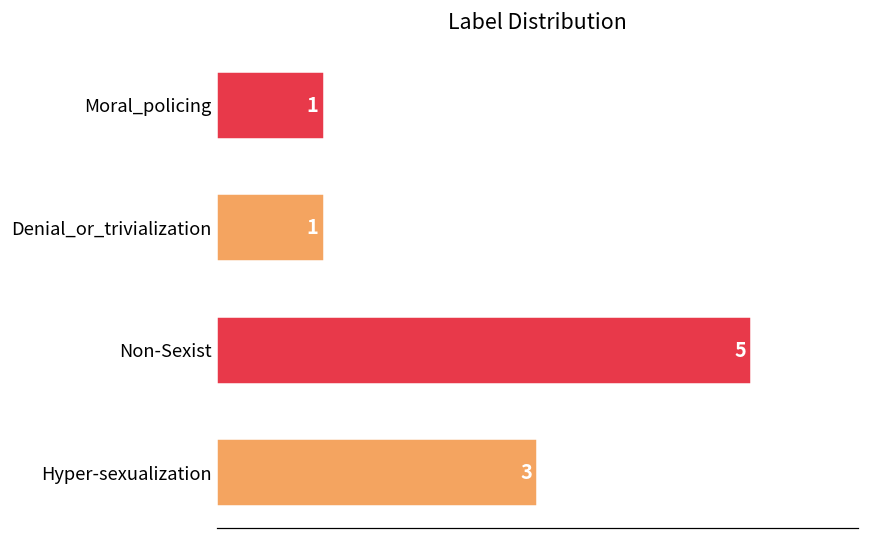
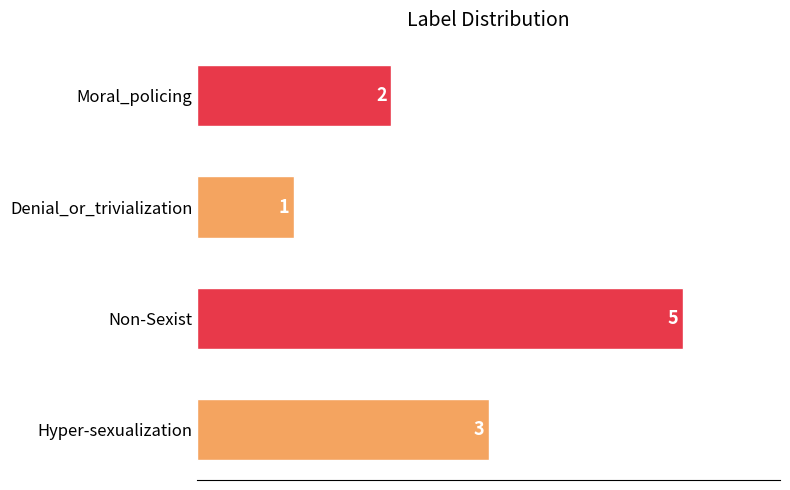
Moral_policing: 1 -> 2
